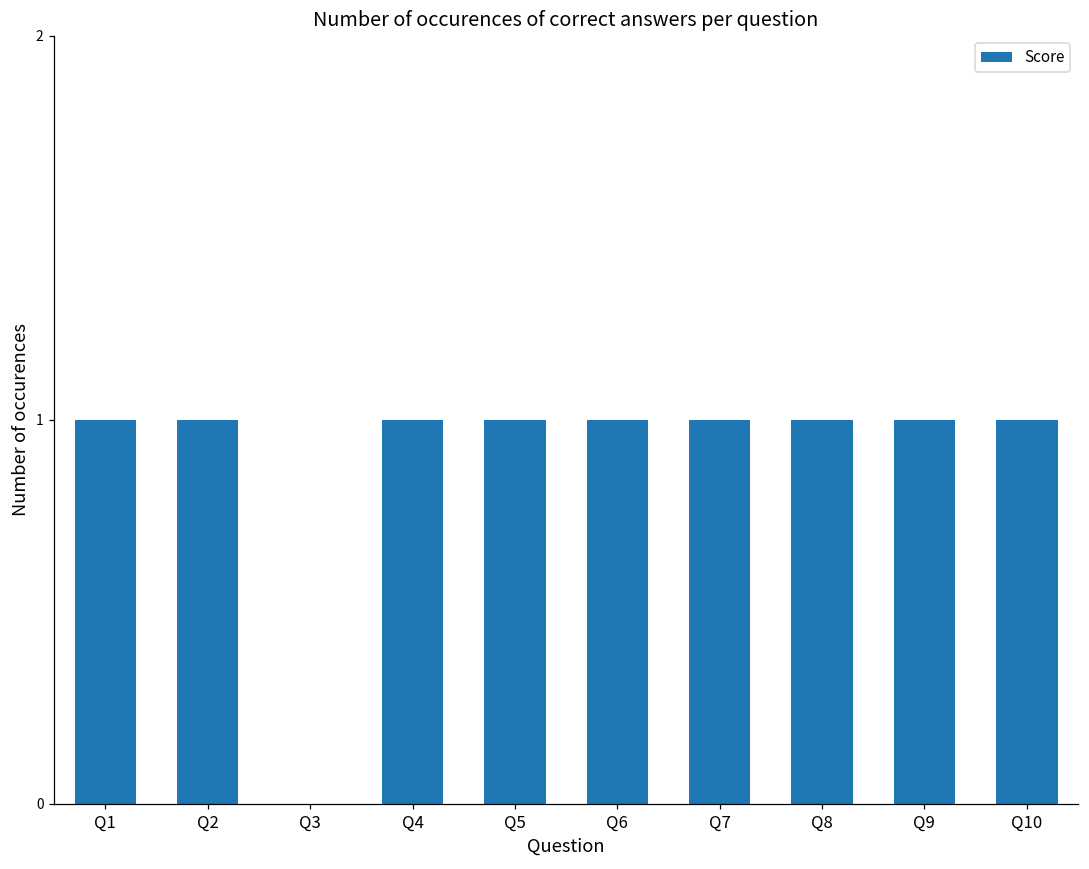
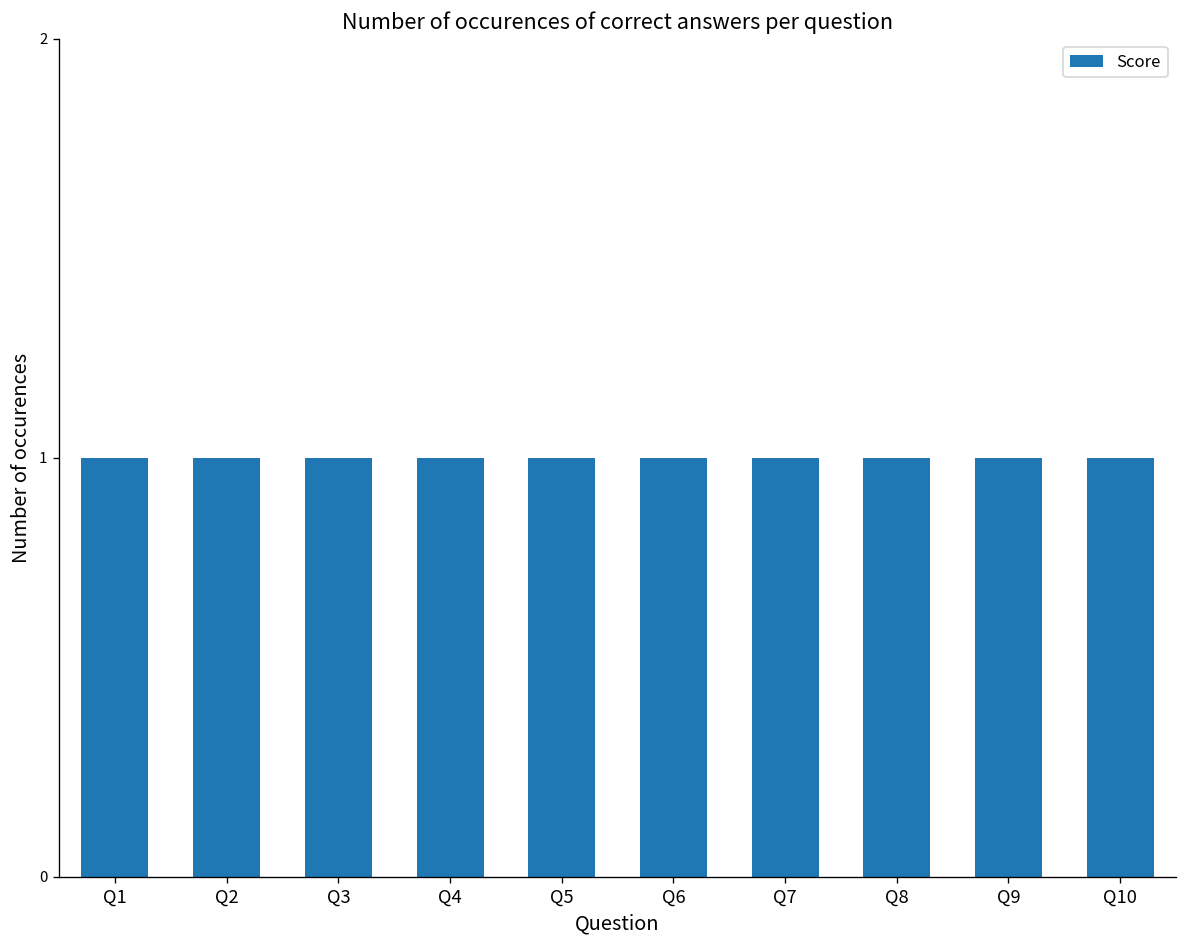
Q3: 0 -> 1
